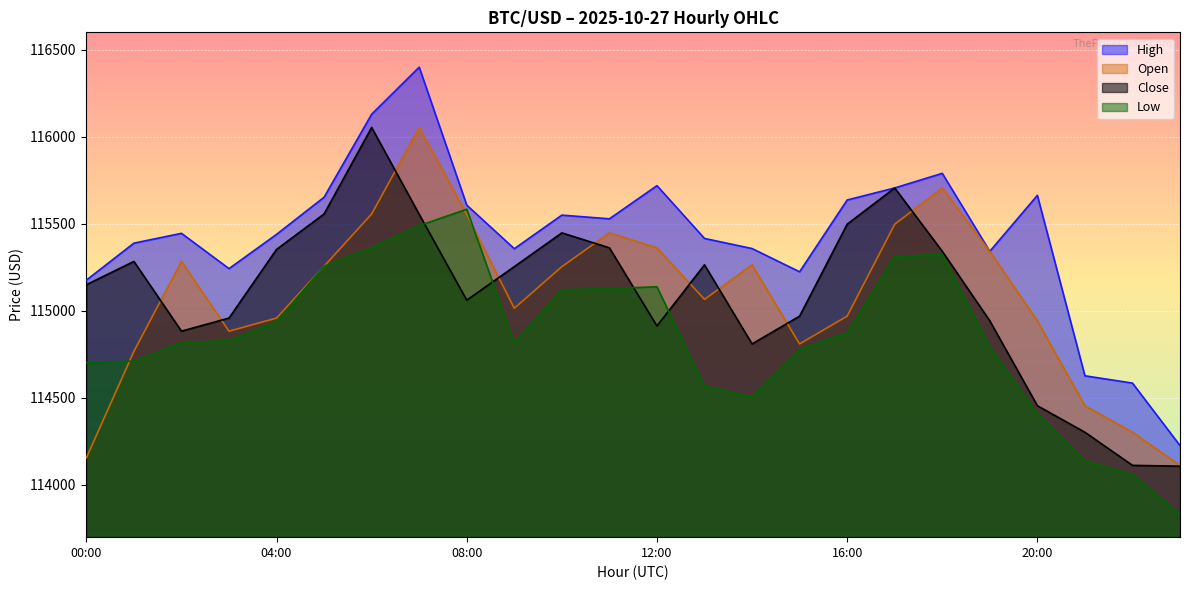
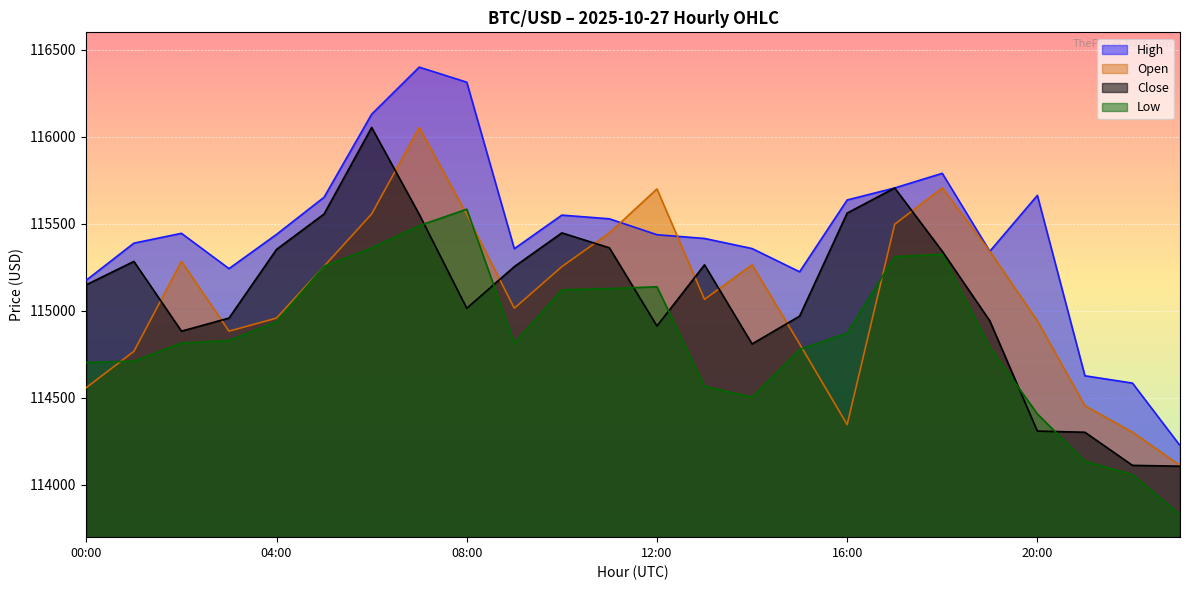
Open, 00:00: 114160 -> 114560
High, 08:00: 115610 -> 116310
Close, 08:00: 115060 -> 115010
High, 12:00: 115720 -> 115440
Open, 12:00: 115360 -> 115700
Open, 16:00: 114970 -> 114350
Close, 16:00: 115500 -> 115560
Close, 20:00: 114460 -> 114310
